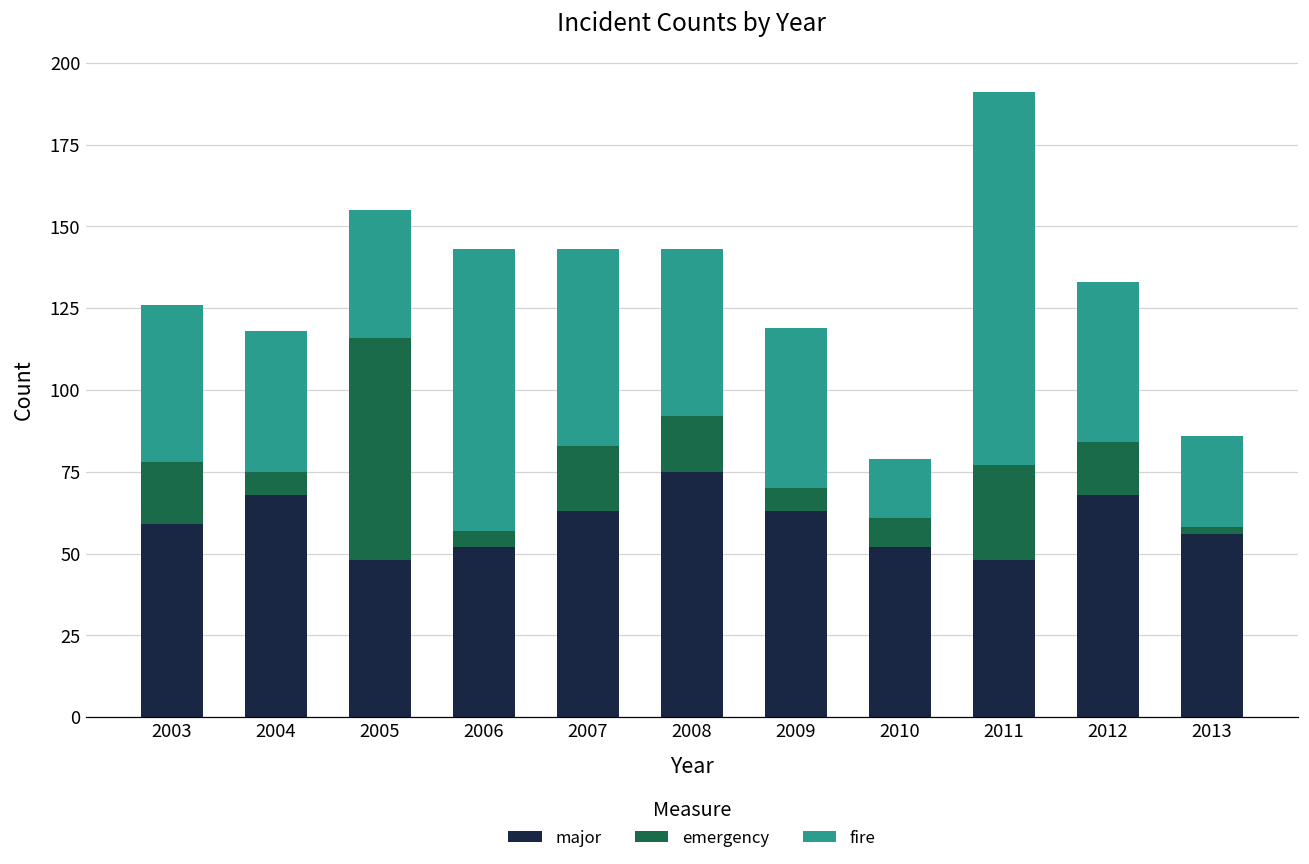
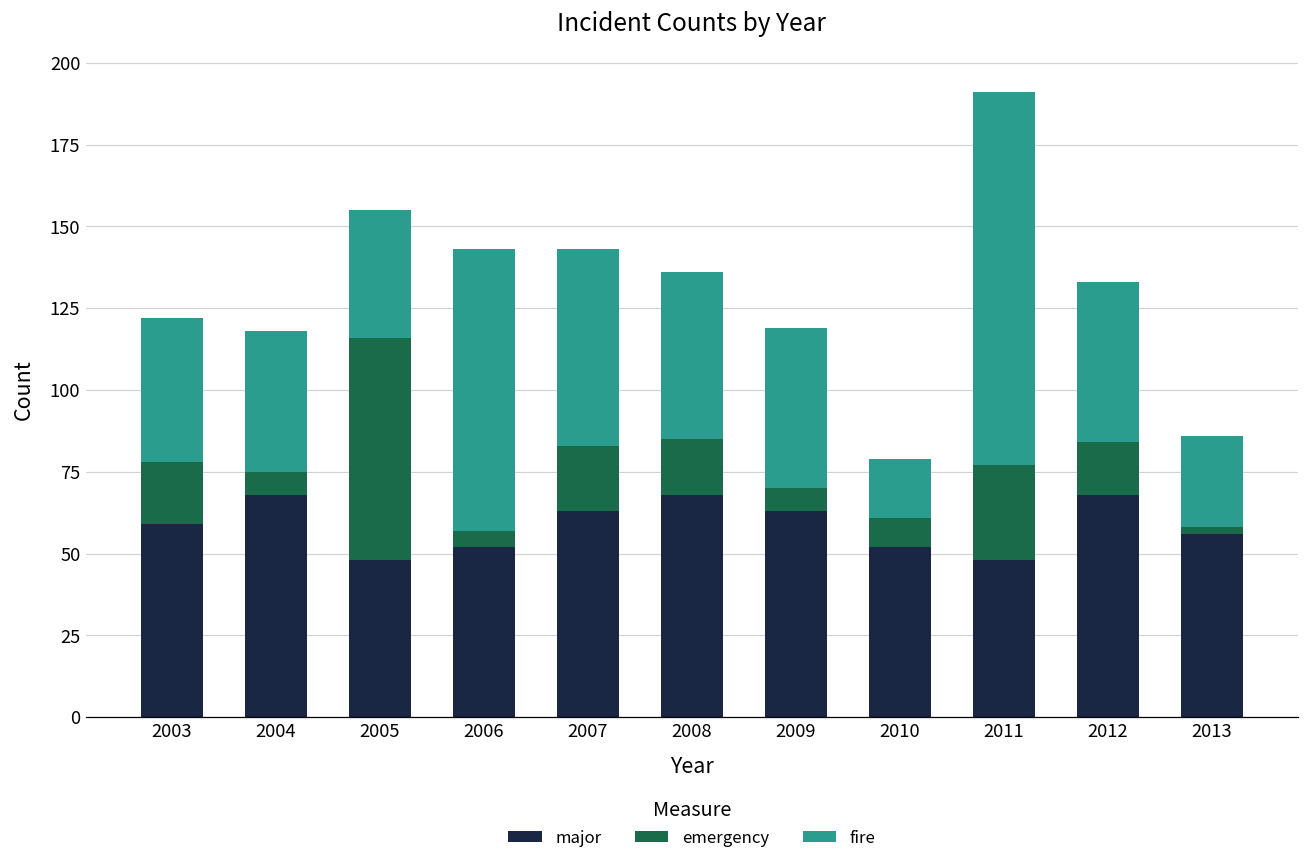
fire, 2003: 48 -> 44
major, 2008: 75 -> 68
